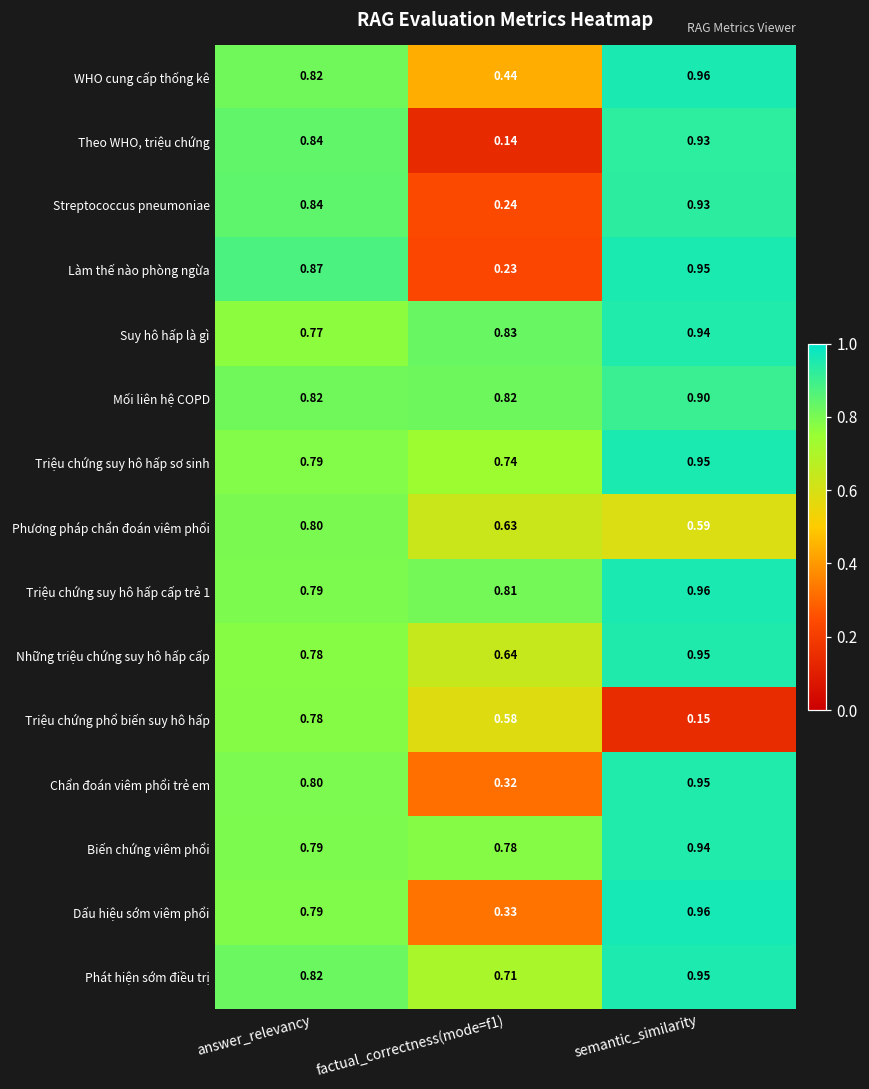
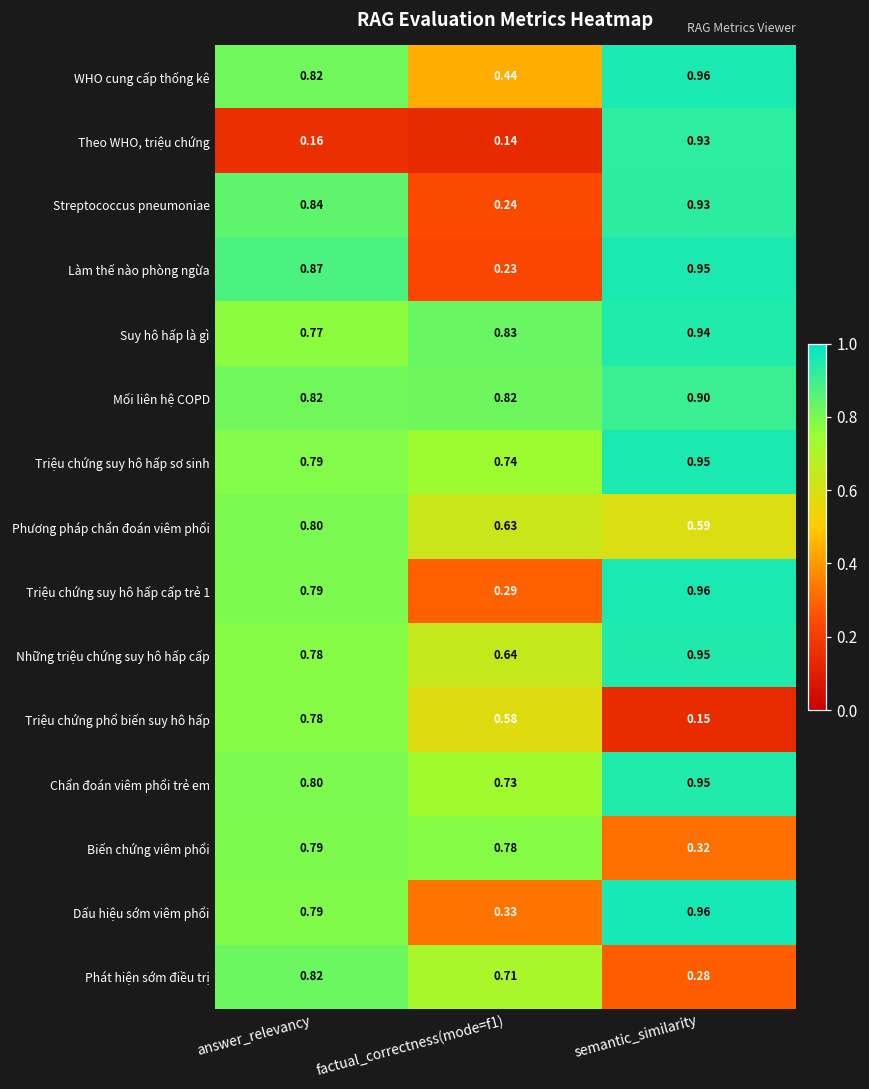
Theo WHO, triệu chứng, answer_relevancy: 0.84 -> 0.16
Triệu chứng suy hô hấp cấp trẻ 1, factual_correctness(mode=f1): 0.81 -> 0.29
Chẩn đoán viêm phổi trẻ em, factual_correctness(mode=f1): 0.32 -> 0.73
Biến chứng viêm phổi, semantic_similarity: 0.94 -> 0.32
Phát hiện sớm điều trị, semantic_similarity: 0.95 -> 0.28
